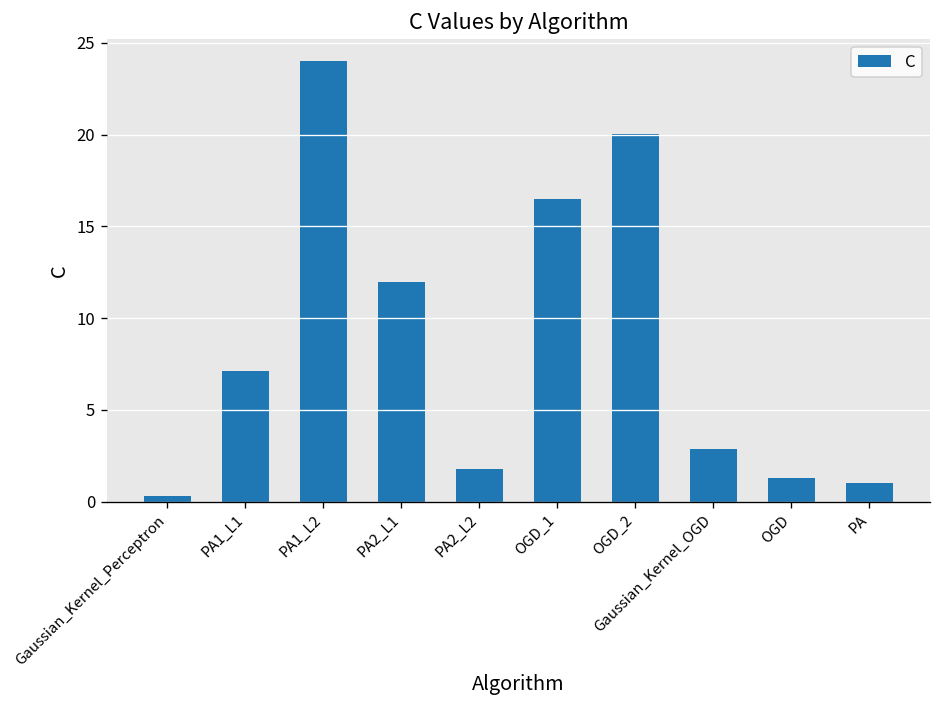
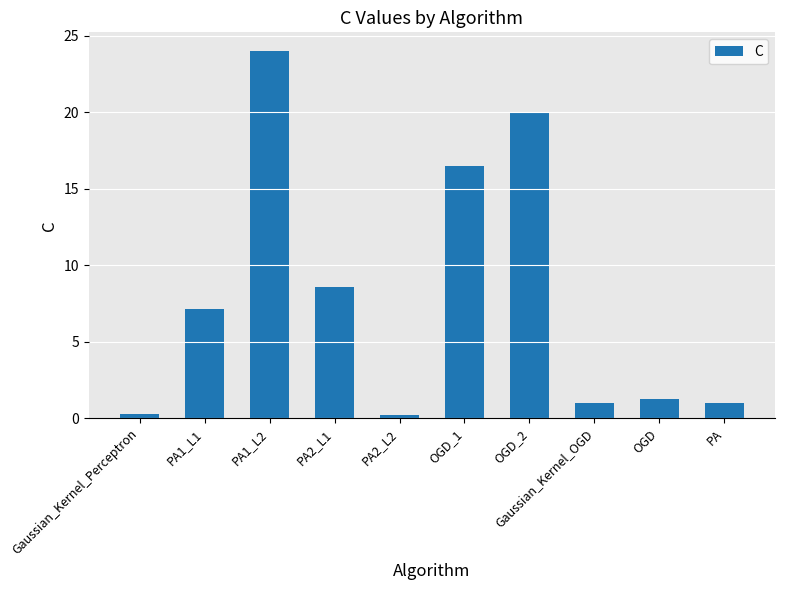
PA2_L1: 12.0 -> 8.6
PA2_L2: 1.8 -> 0.2
Gaussian_Kernel_OGD: 2.9 -> 1.0
